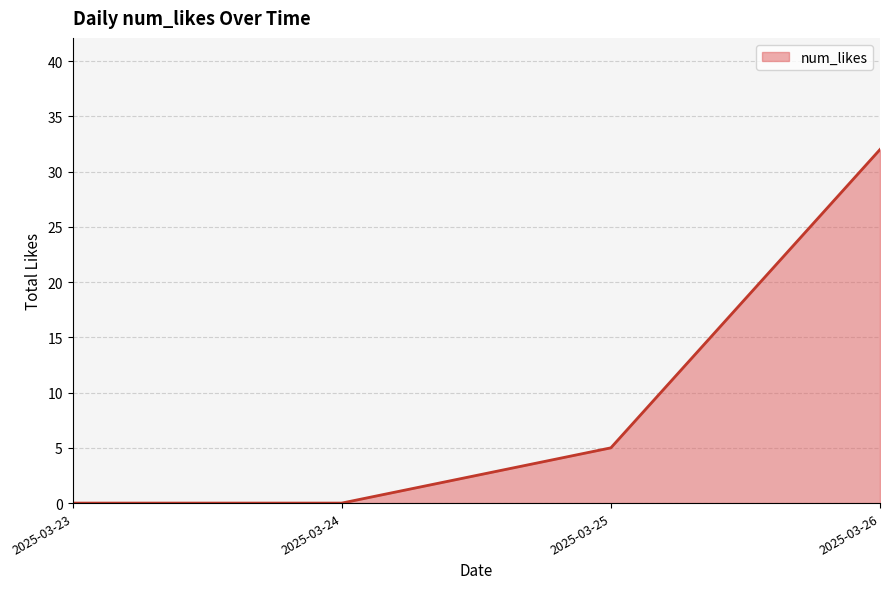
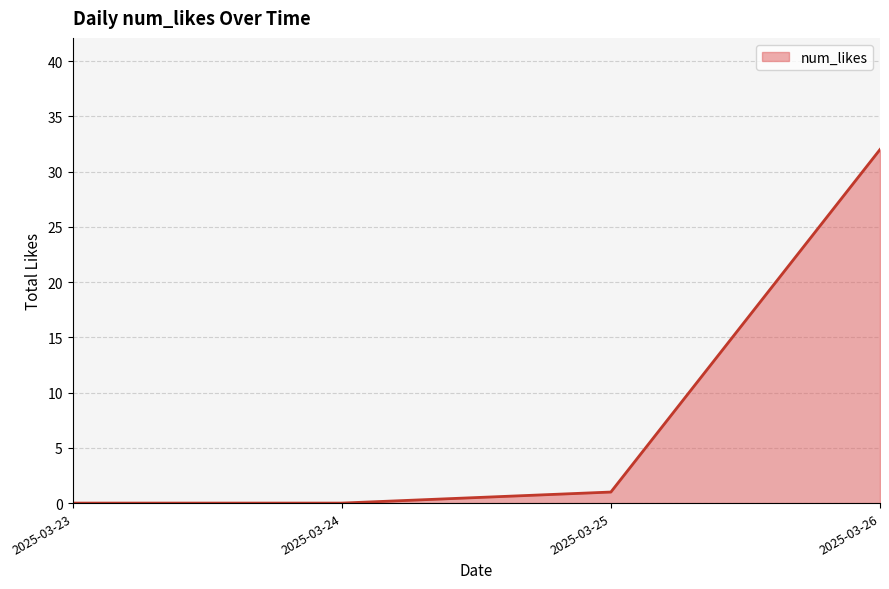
2025-03-25: 5 -> 1
